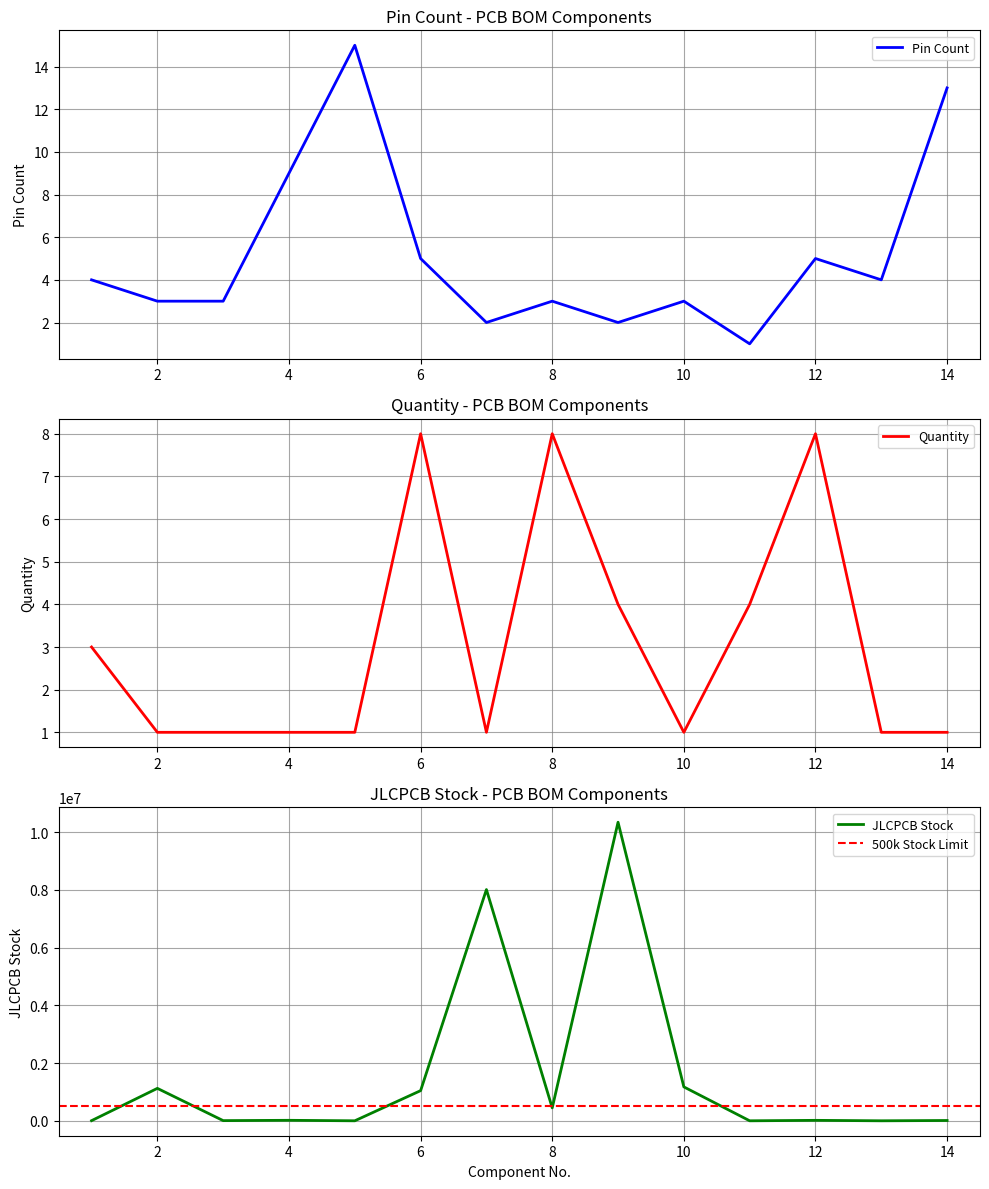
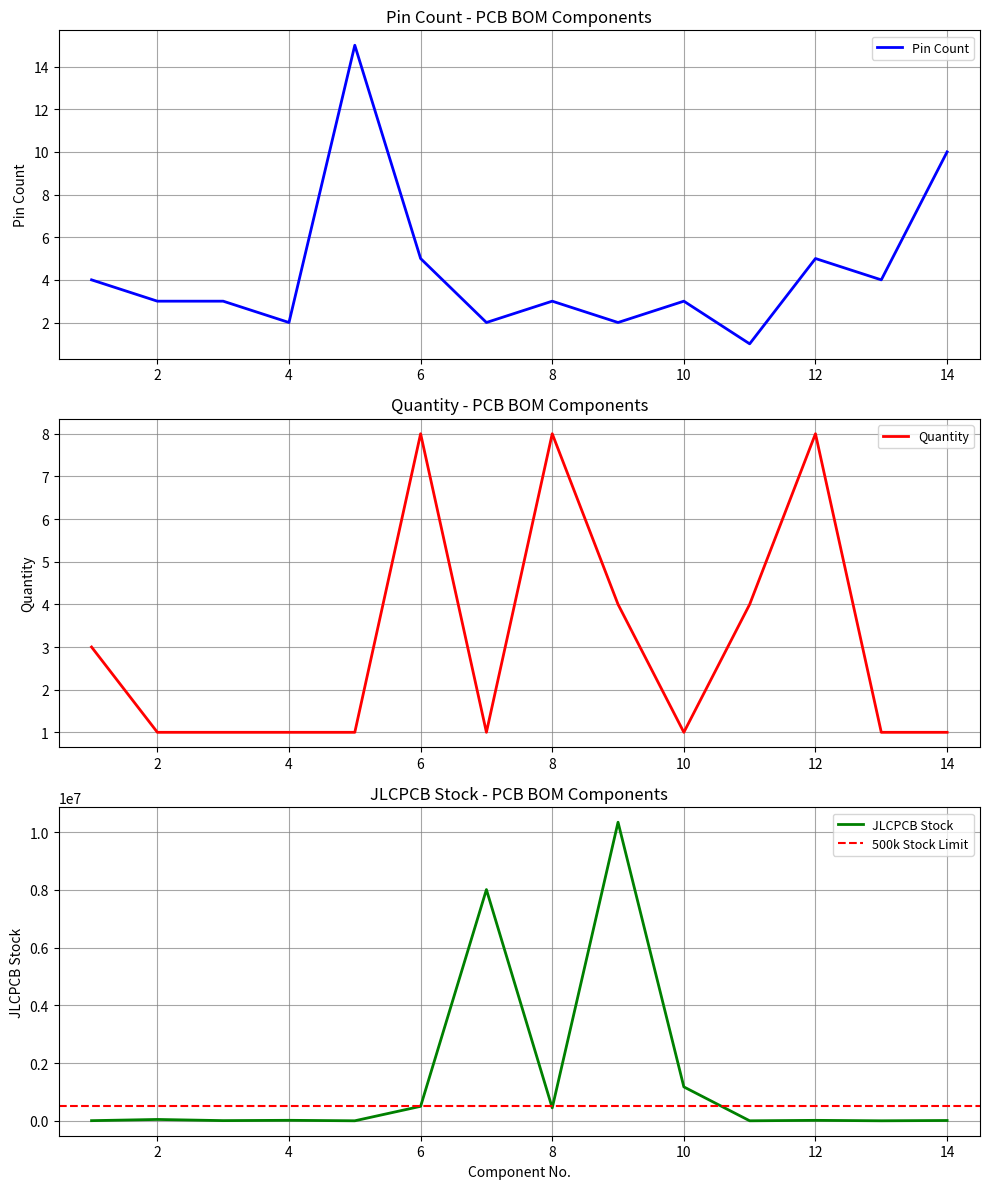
Pin Count - PCB BOM Components, 4: 9 -> 2
Pin Count - PCB BOM Components, 14: 13 -> 10
JLCPCB Stock - PCB BOM Components, 2: 1100000 -> 0
JLCPCB Stock - PCB BOM Components, 6: 1000000 -> 500000
